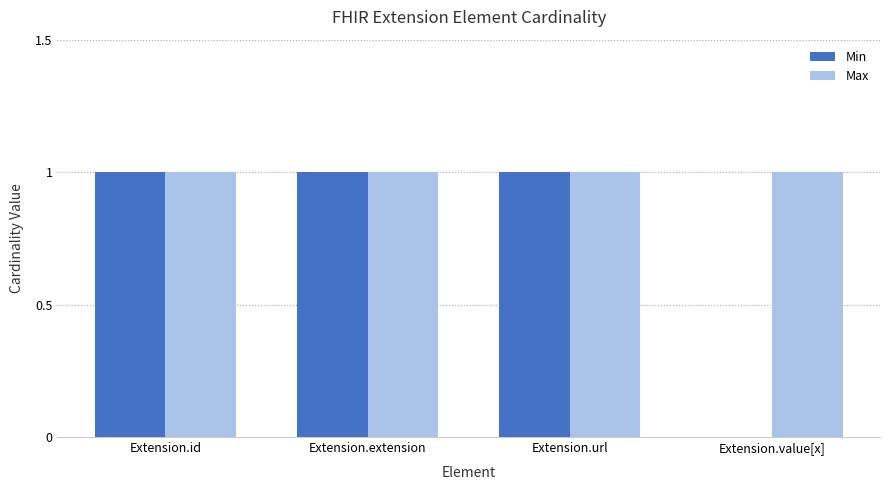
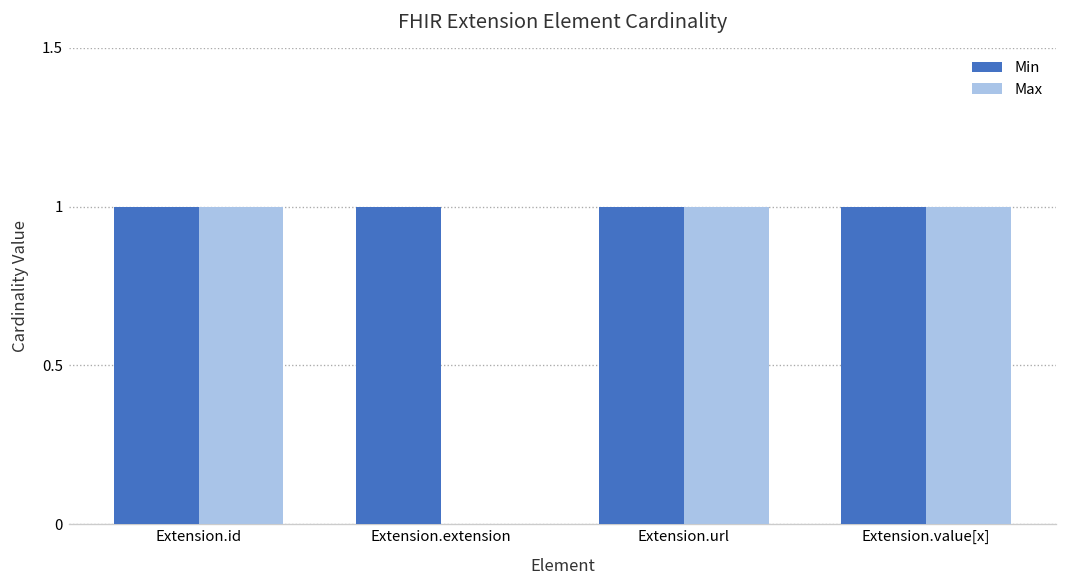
Max, Extension.extension: 1 -> 0
Min, Extension.value[x]: 0 -> 1
